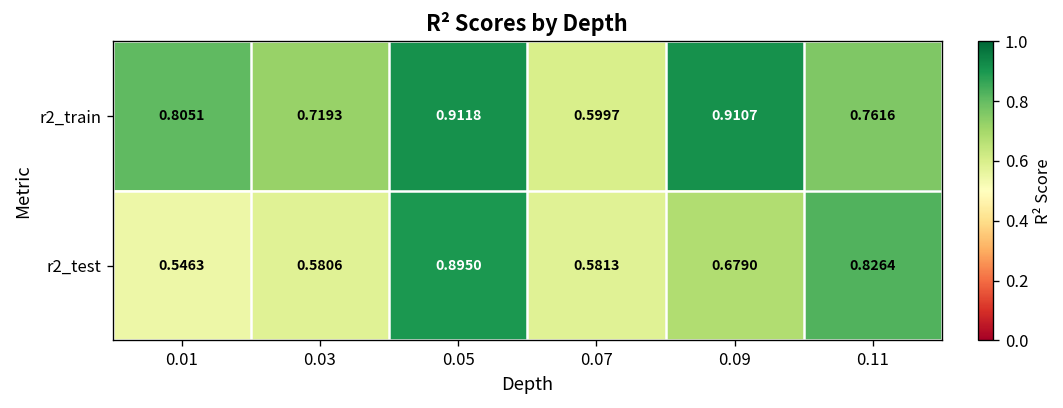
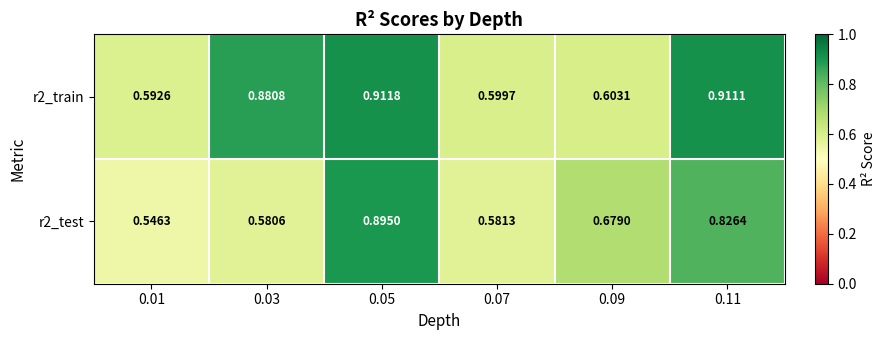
r2_train, 0.01: 0.8051 -> 0.5926
r2_train, 0.03: 0.7193 -> 0.8808
r2_train, 0.09: 0.9107 -> 0.6031
r2_train, 0.11: 0.7616 -> 0.9111
